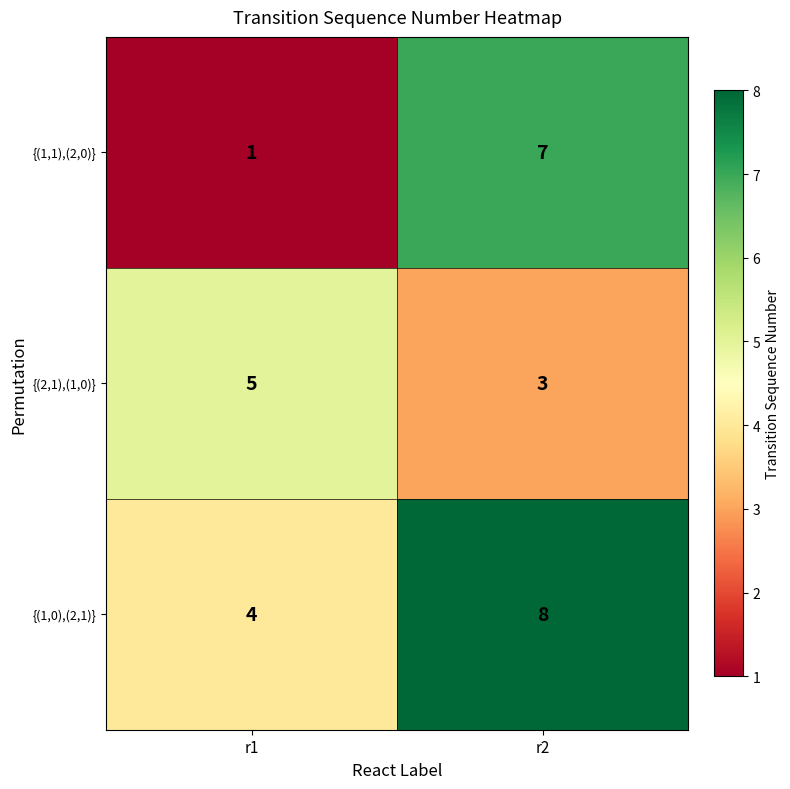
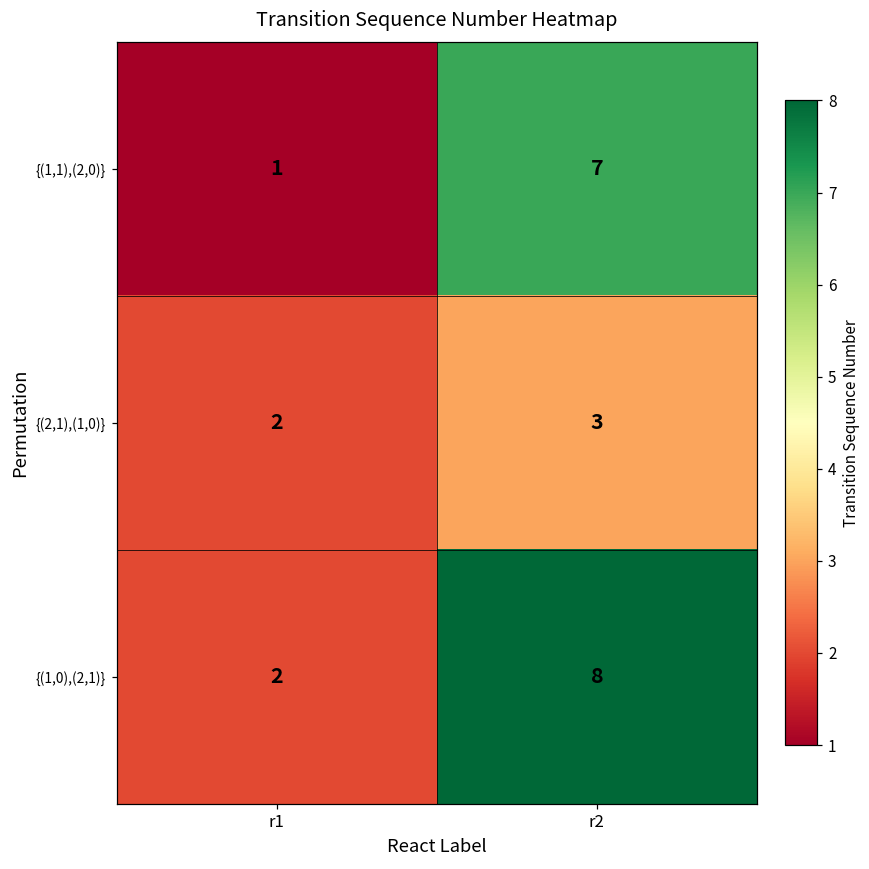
{(2,1),(1,0)}, r1: 5 -> 2
{(1,0),(2,1)}, r1: 4 -> 2
